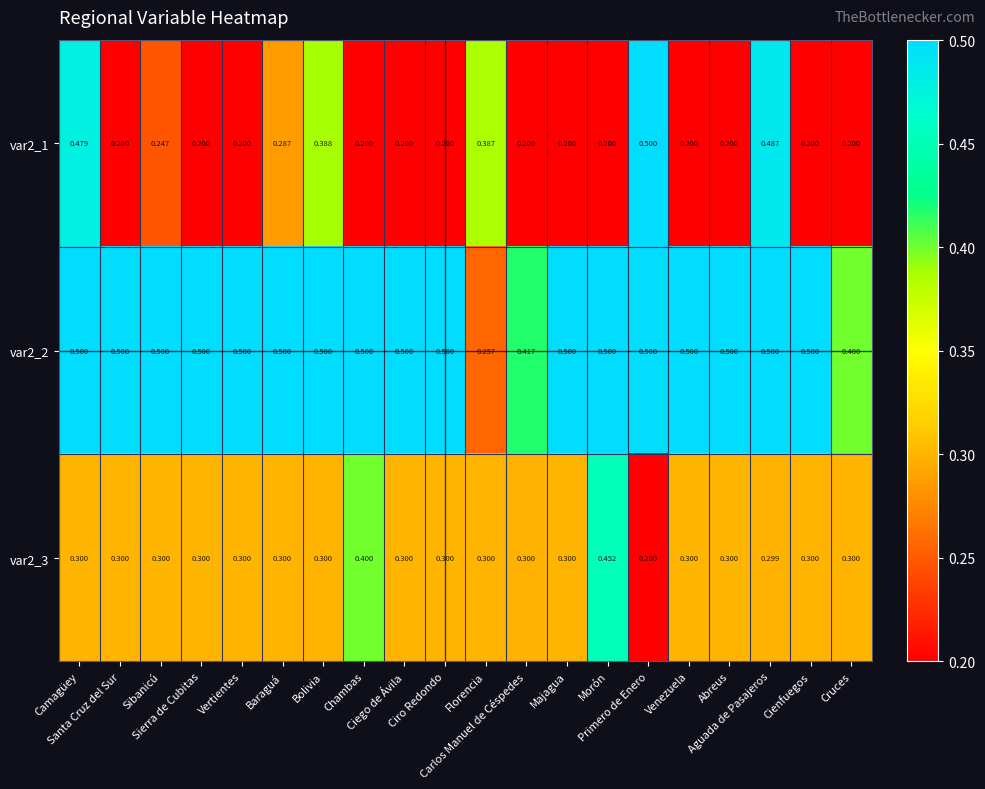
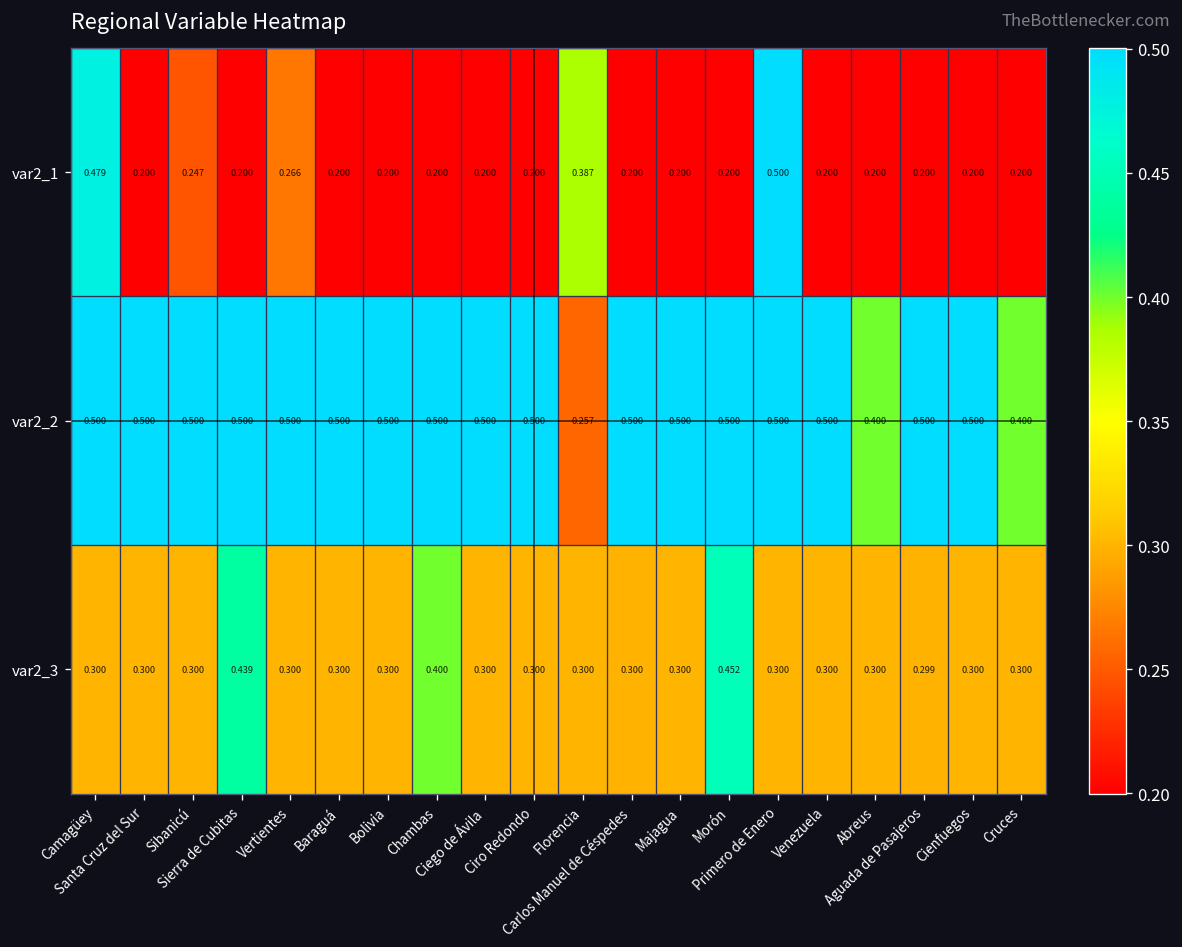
var2_1, Vertientes: 0.200 -> 0.266
var2_1, Baraguá: 0.287 -> 0.200
var2_1, Bolivia: 0.388 -> 0.200
var2_1, Aguada de Pasajeros: 0.487 -> 0.200
var2_2, Carlos Manuel de Céspedes: 0.417 -> 0.500
var2_2, Abreus: 0.500 -> 0.400
var2_3, Sierra de Cubitas: 0.300 -> 0.439
var2_3, Primero de Enero: 0.200 -> 0.300
